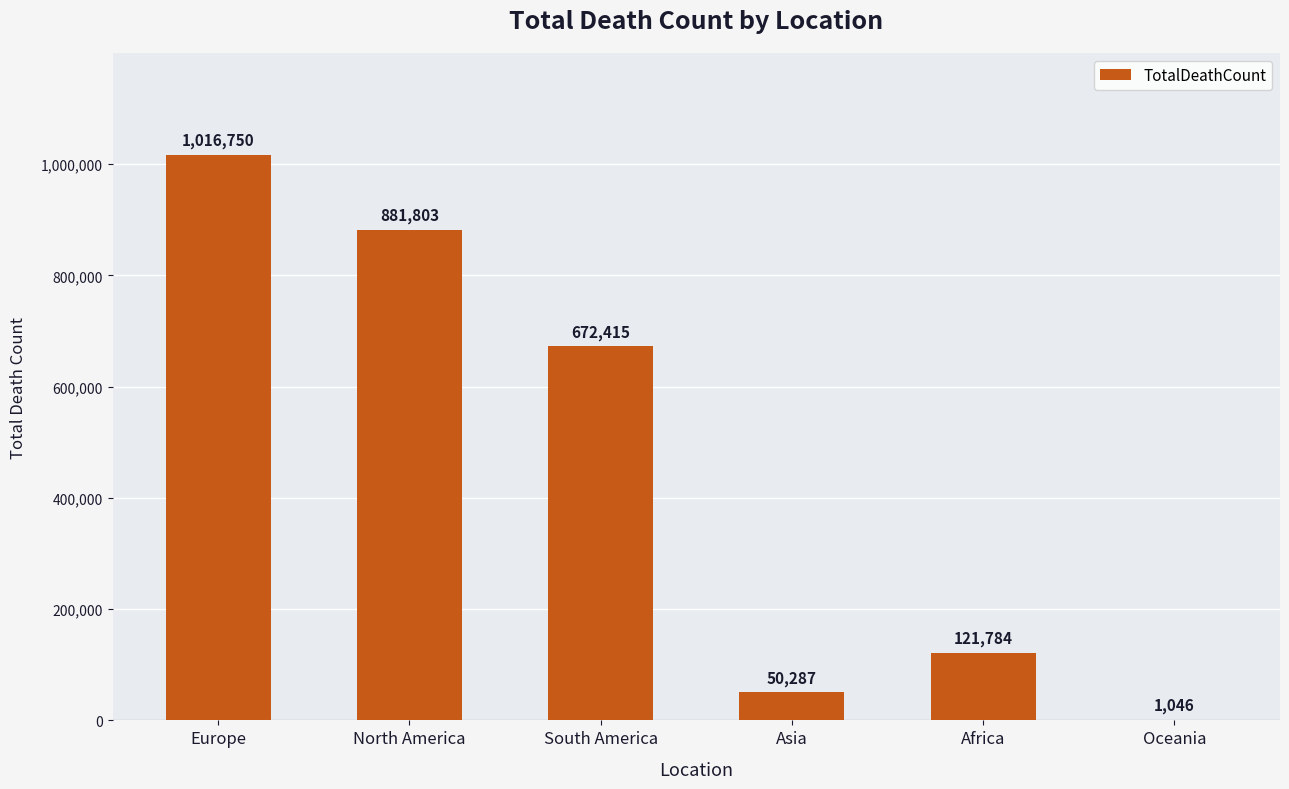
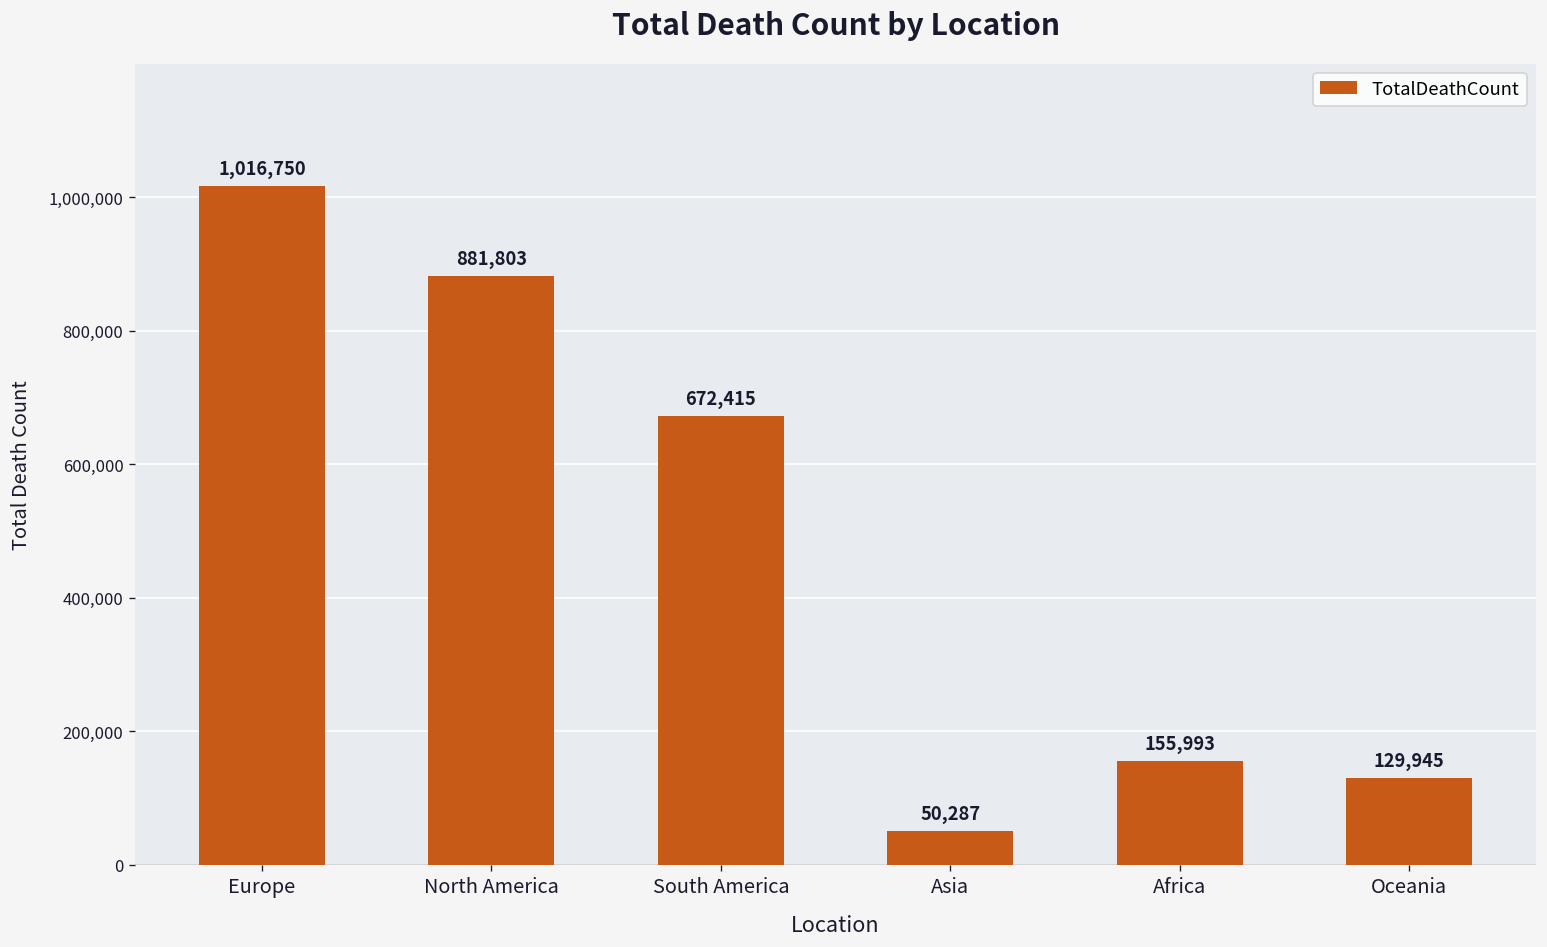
Africa: 121,784 -> 155,993
Oceania: 1,046 -> 129,945
